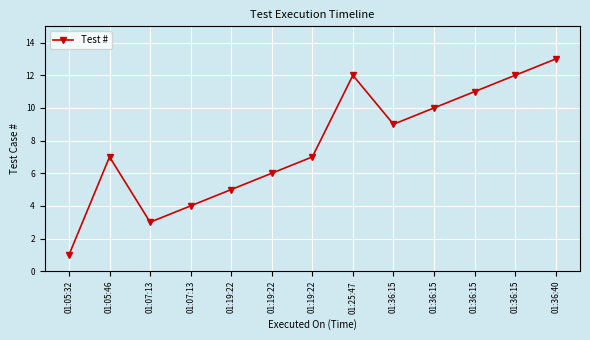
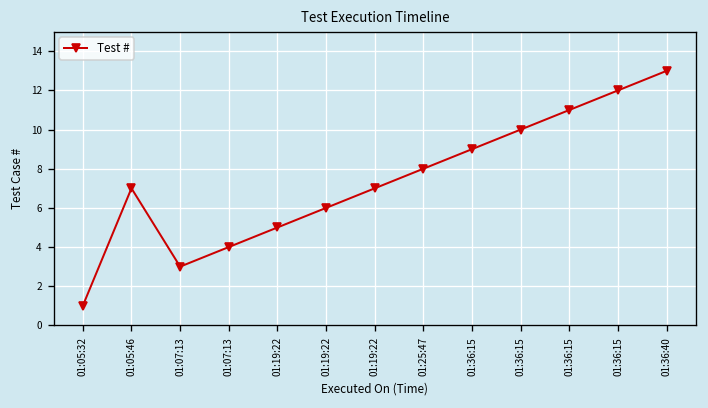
01:25:47: 12 -> 8
